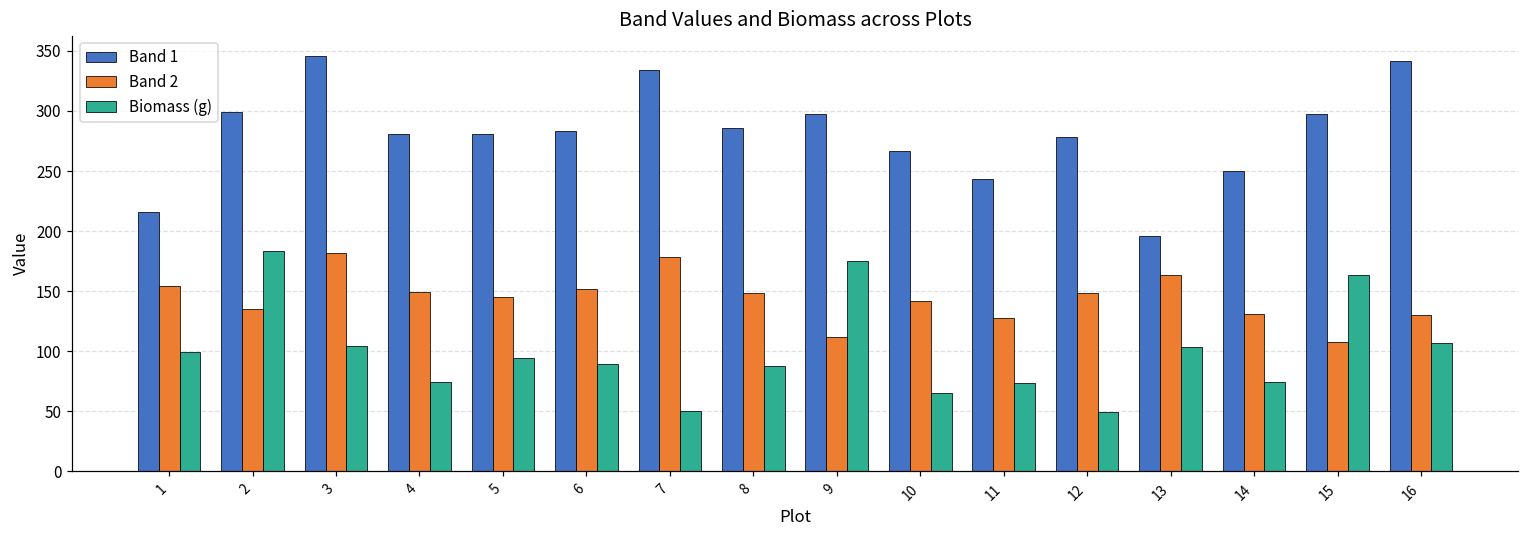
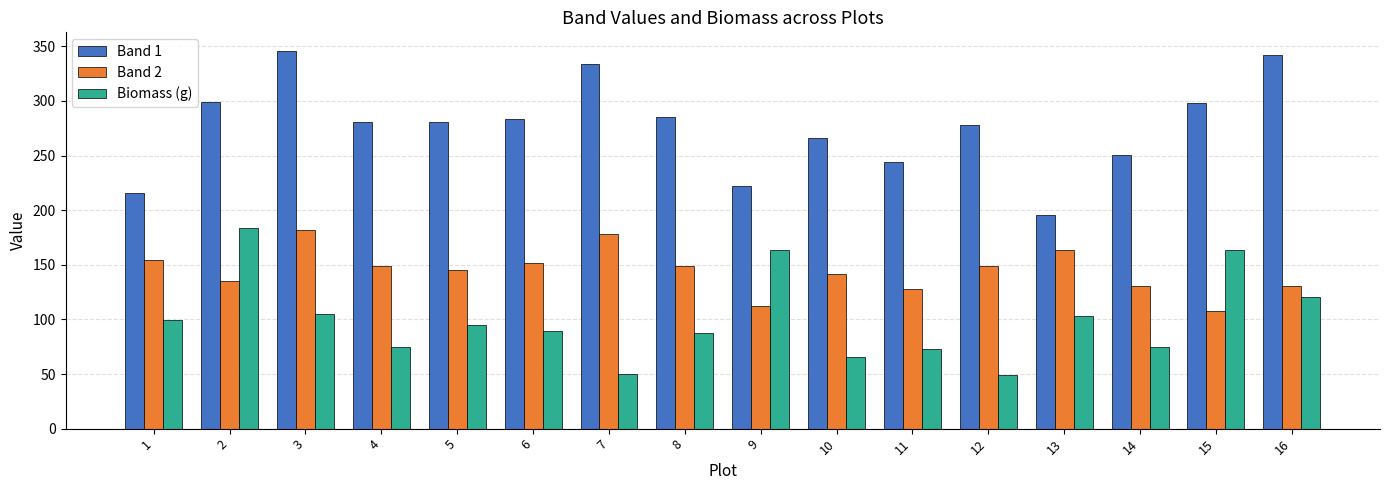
Band 1, 9: 297 -> 222
Biomass (g), 9: 175 -> 164
Biomass (g), 16: 107 -> 120
